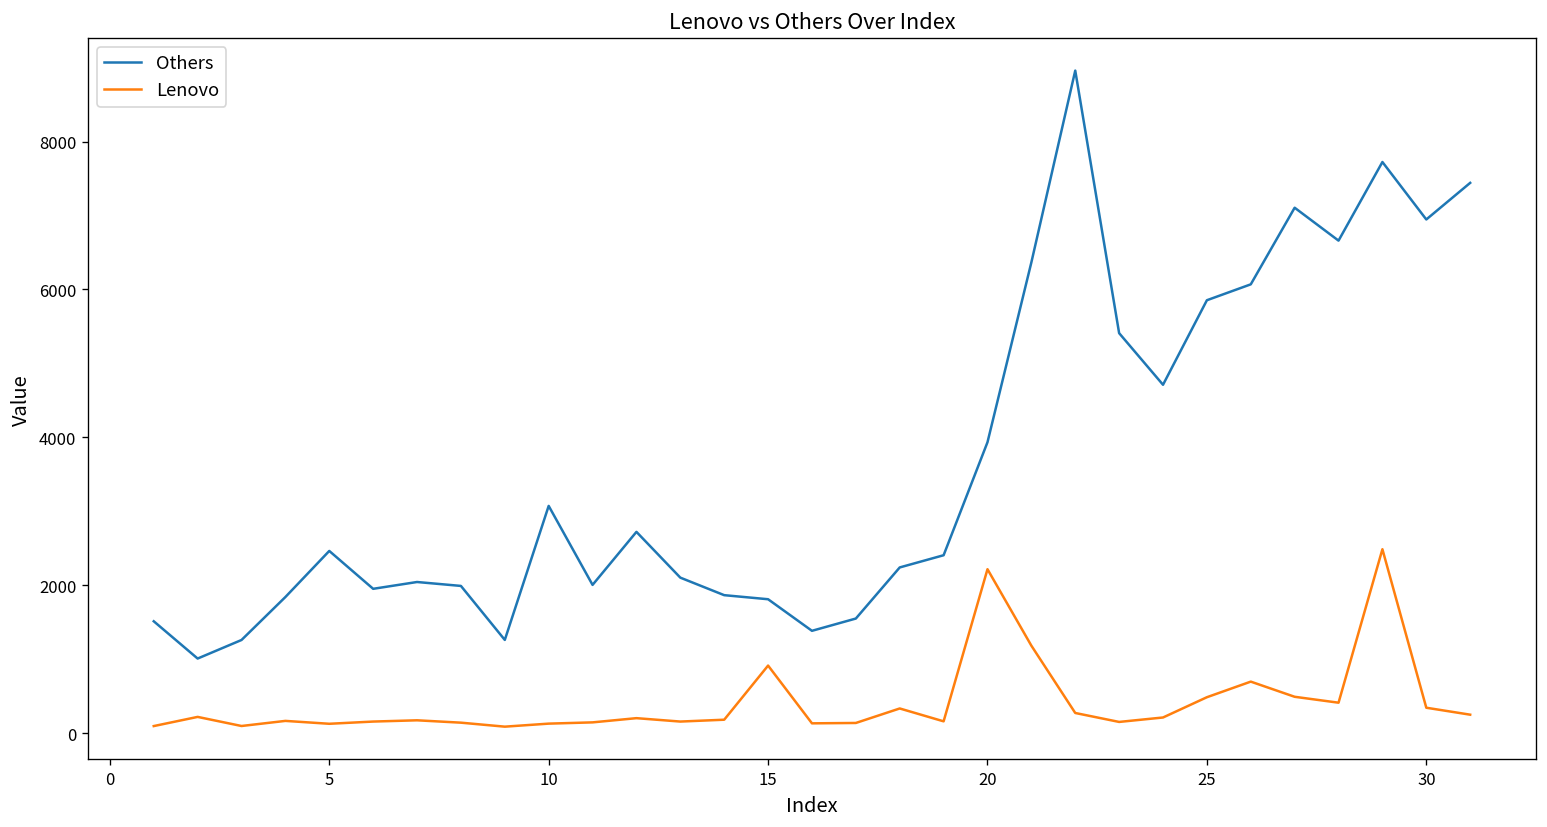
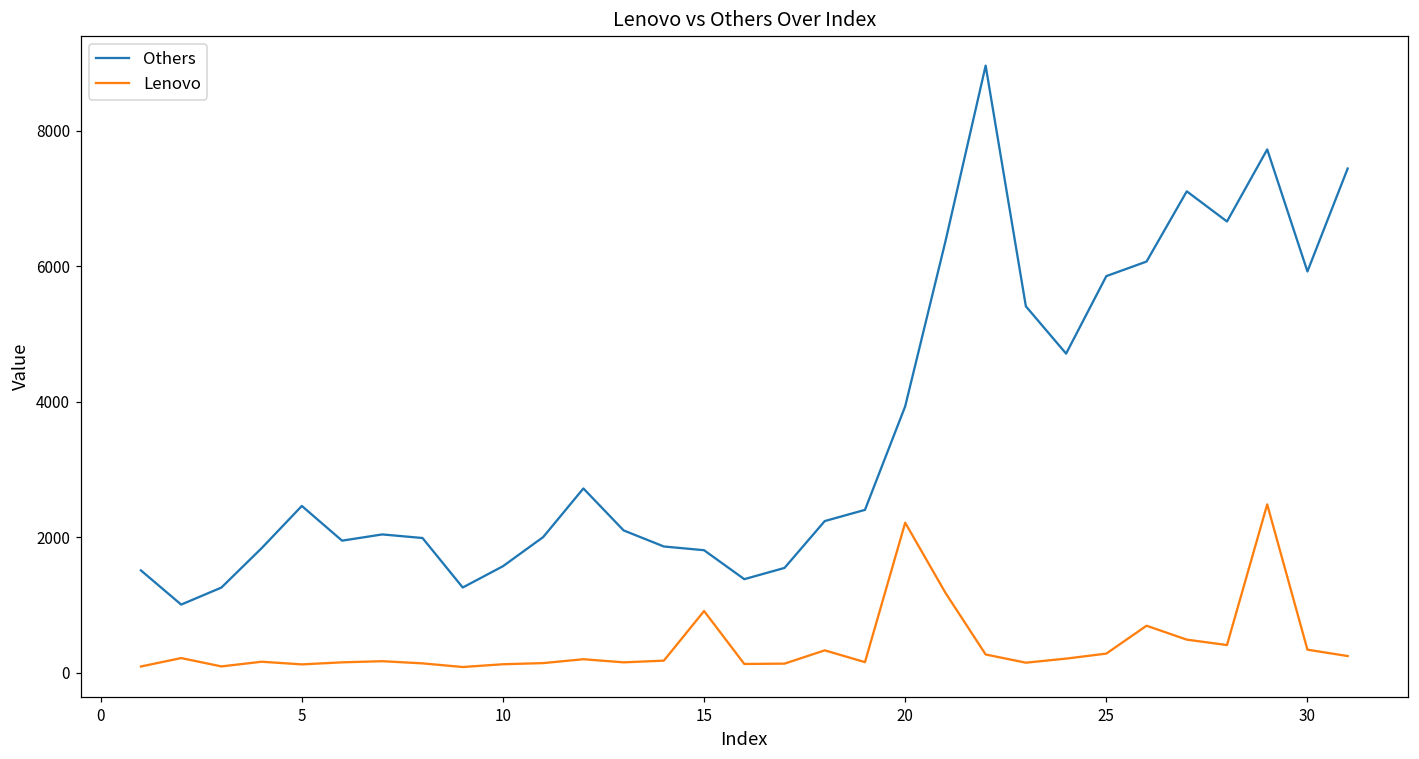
Others, 10: 3100 -> 1600
Lenovo, 25: 500 -> 300
Others, 30: 6900 -> 5900
